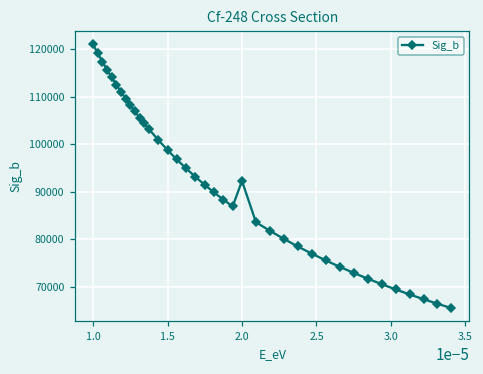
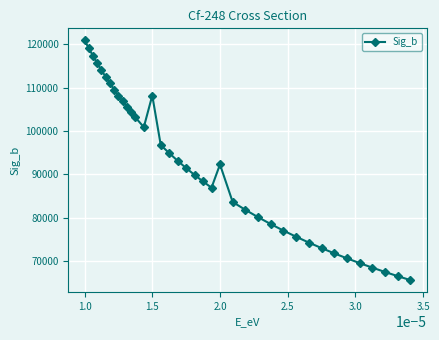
1.5: 99000 -> 108000
